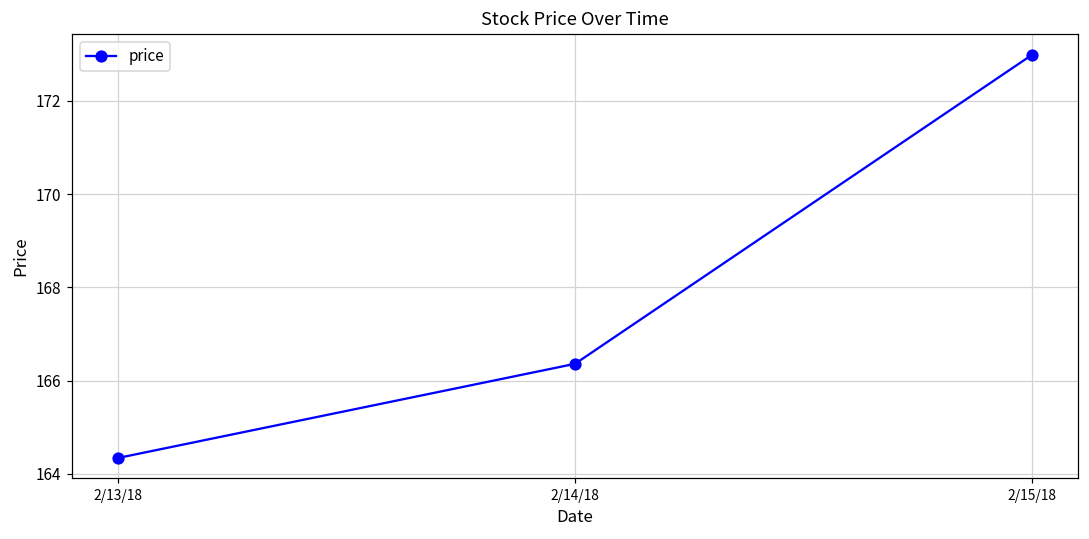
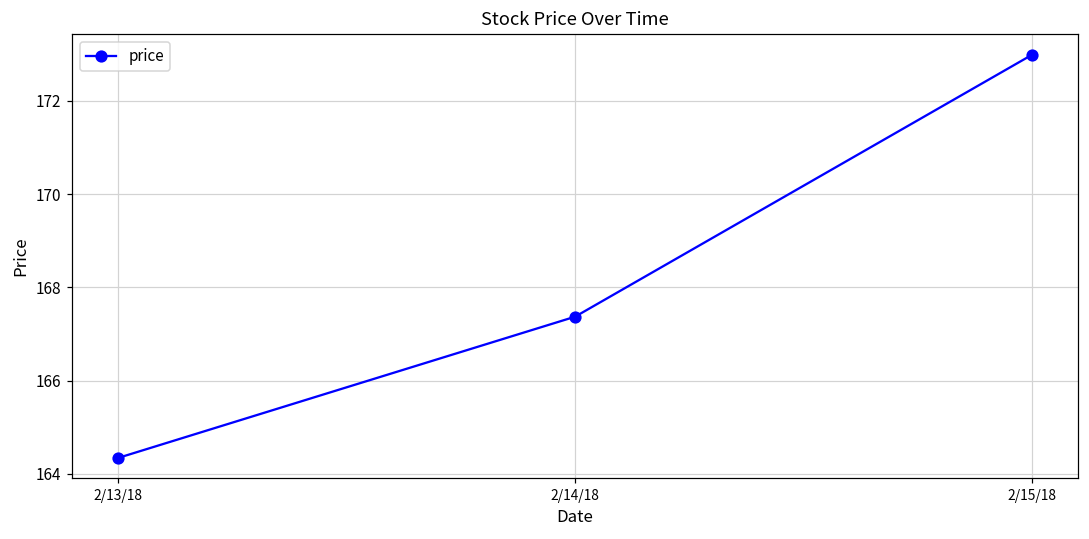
2/14/18: 166.4 -> 167.4
